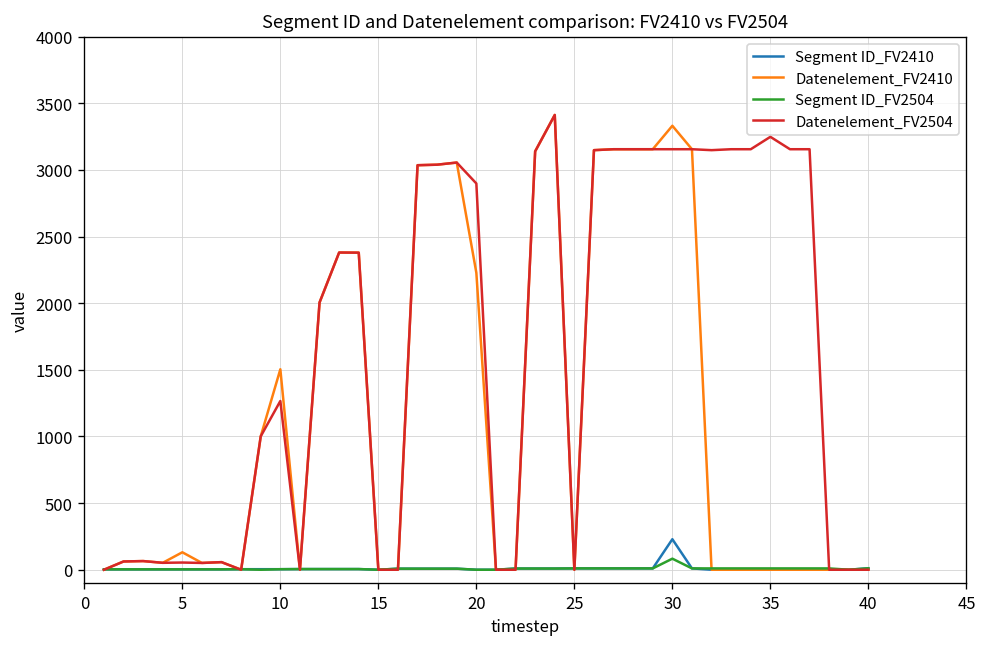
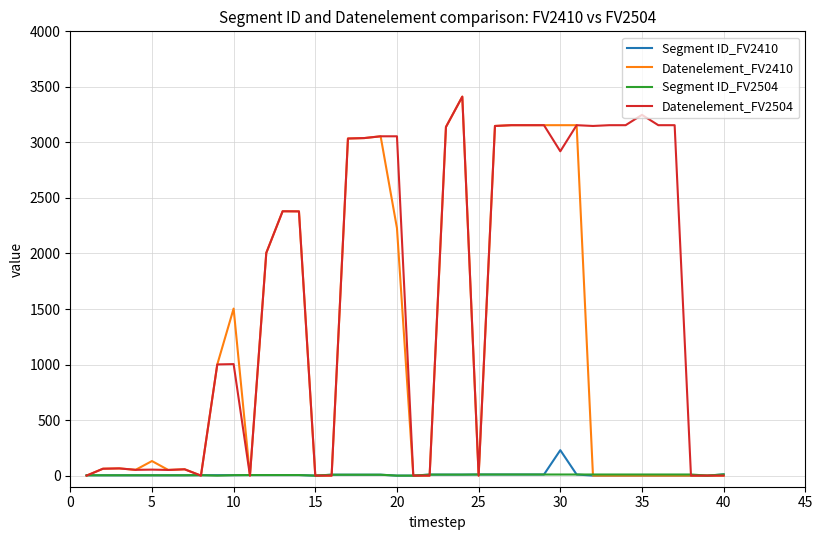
Datenelement_FV2504, 10: 1270 -> 1000
Datenelement_FV2504, 20: 2900 -> 3060
Datenelement_FV2410, 30: 3330 -> 3160
Segment ID_FV2504, 30: 80 -> 10
Datenelement_FV2504, 30: 3160 -> 2920
